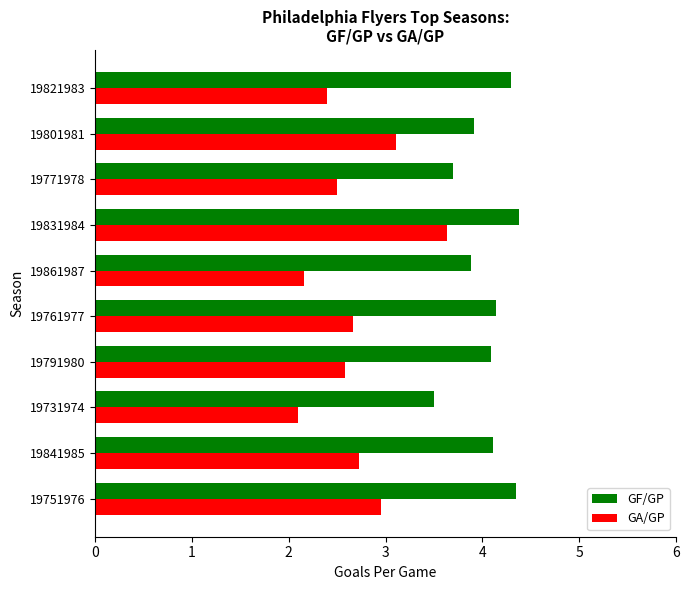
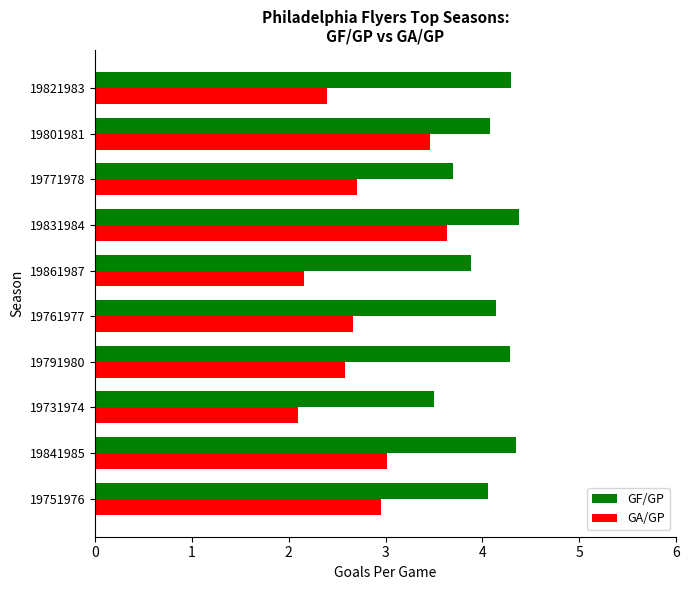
GF/GP, 19801981: 3.9 -> 4.1
GA/GP, 19801981: 3.1 -> 3.5
GA/GP, 19771978: 2.5 -> 2.7
GF/GP, 19791980: 4.1 -> 4.3
GF/GP, 19841985: 4.1 -> 4.4
GA/GP, 19841985: 2.7 -> 3.0
GF/GP, 19751976: 4.4 -> 4.1
